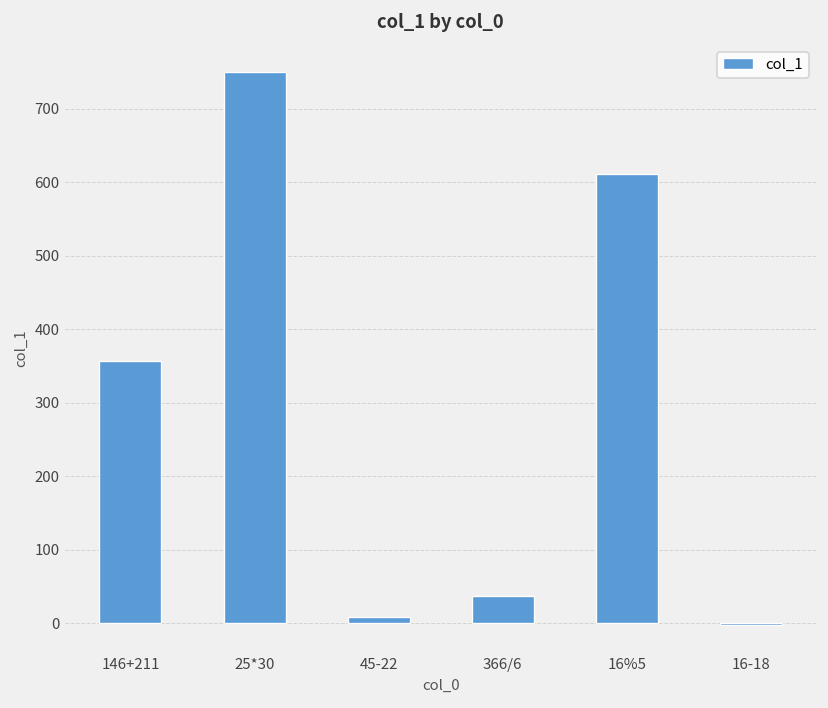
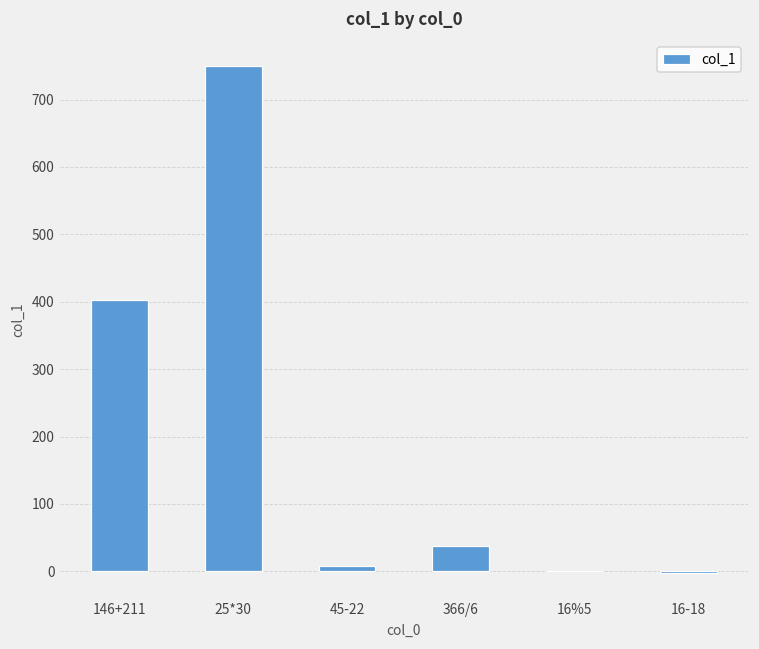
146+211: 360 -> 400
16%5: 610 -> 0
